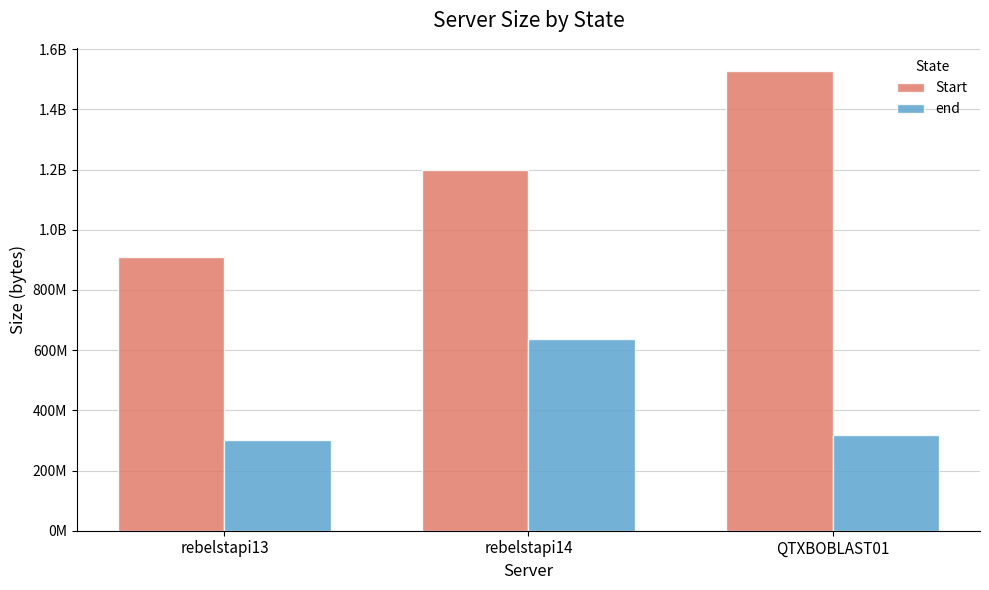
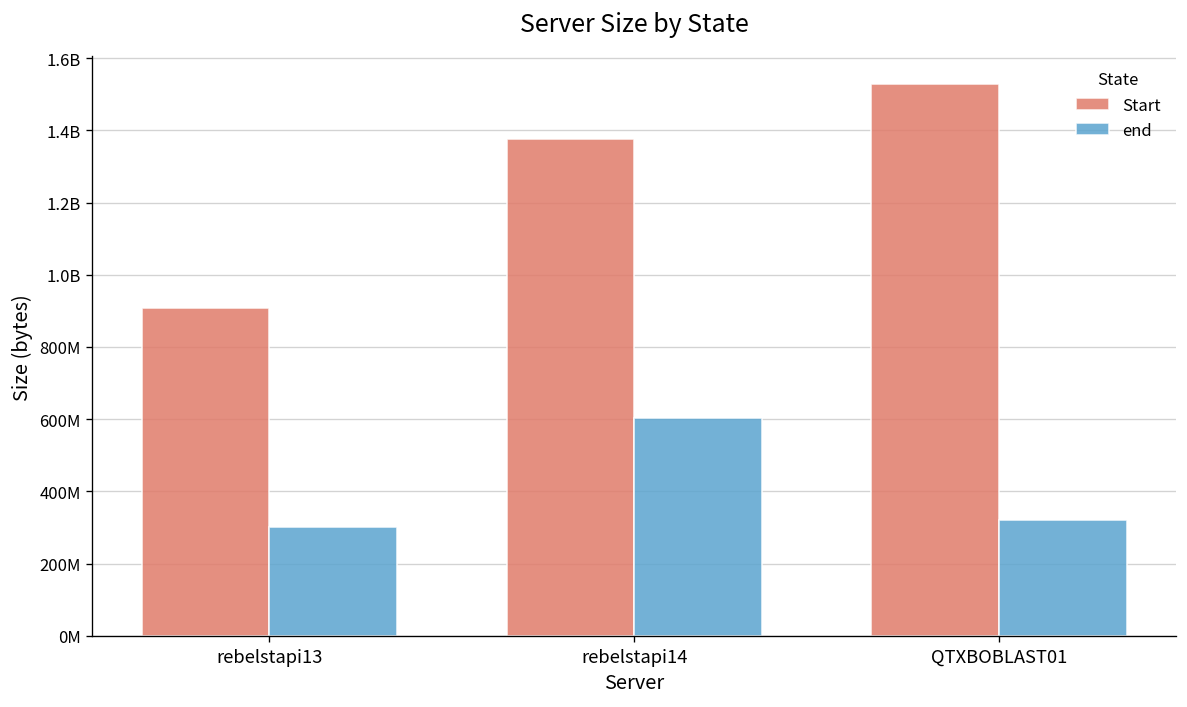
Start, rebelstapi14: 1200000000 -> 1380000000
end, rebelstapi14: 640000000 -> 600000000
